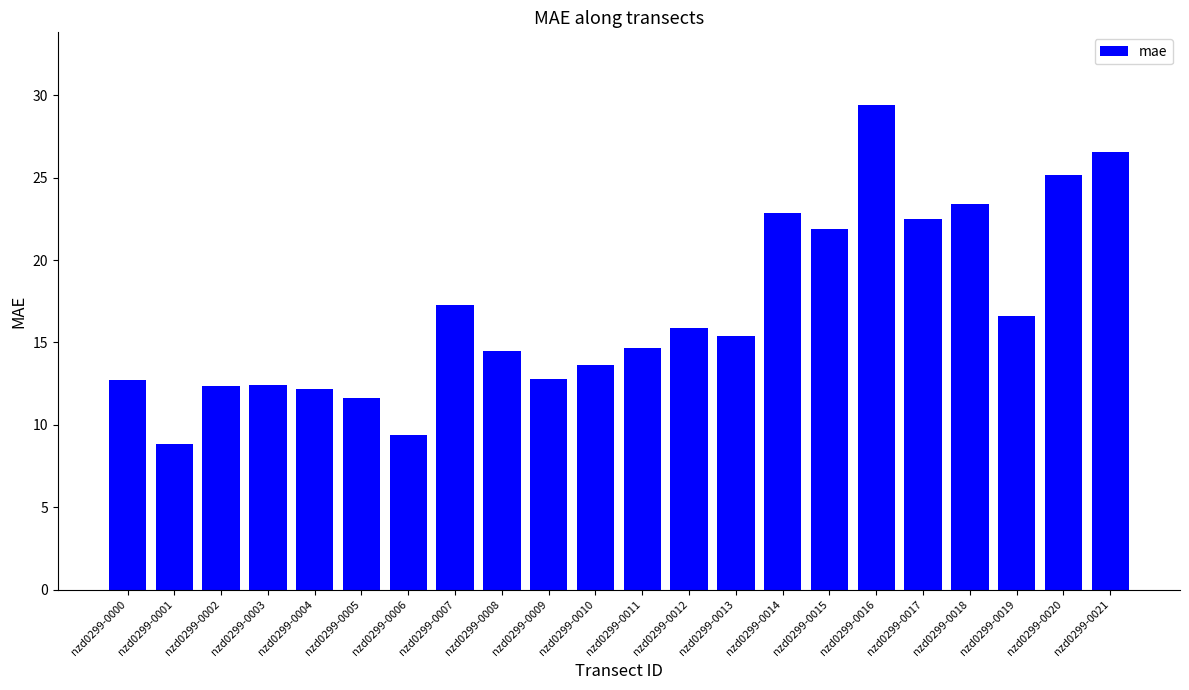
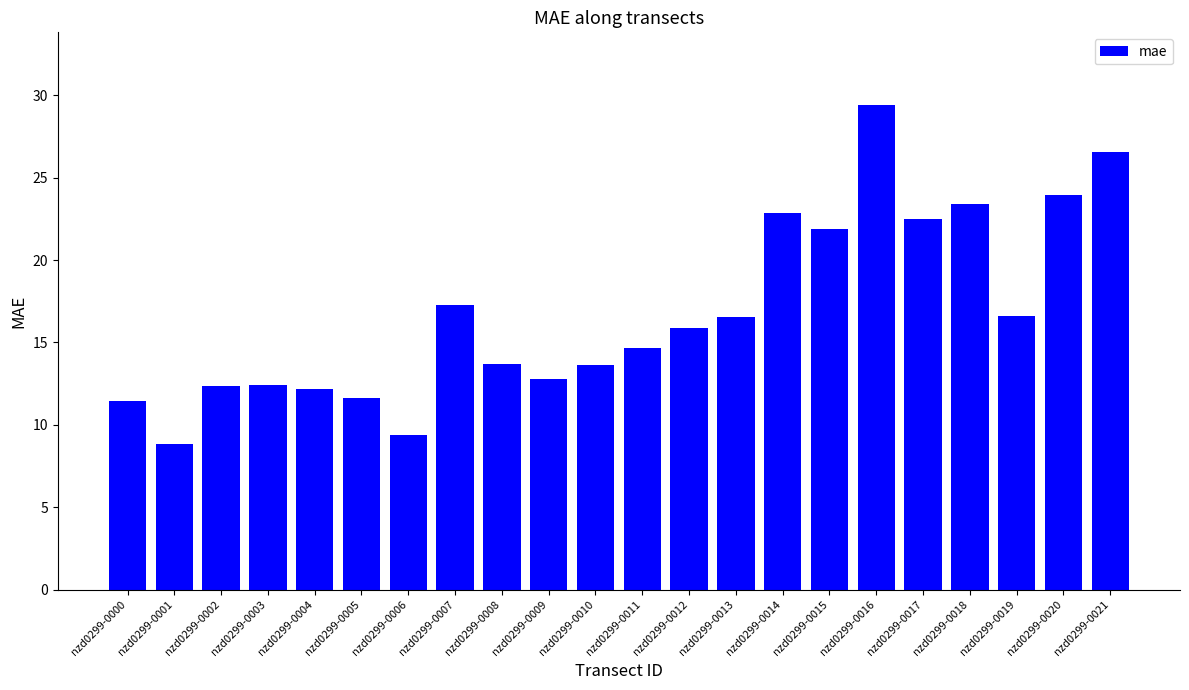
nzd0299-0000: 12.7 -> 11.4
nzd0299-0008: 14.5 -> 13.7
nzd0299-0013: 15.4 -> 16.6
nzd0299-0020: 25.2 -> 24.0
